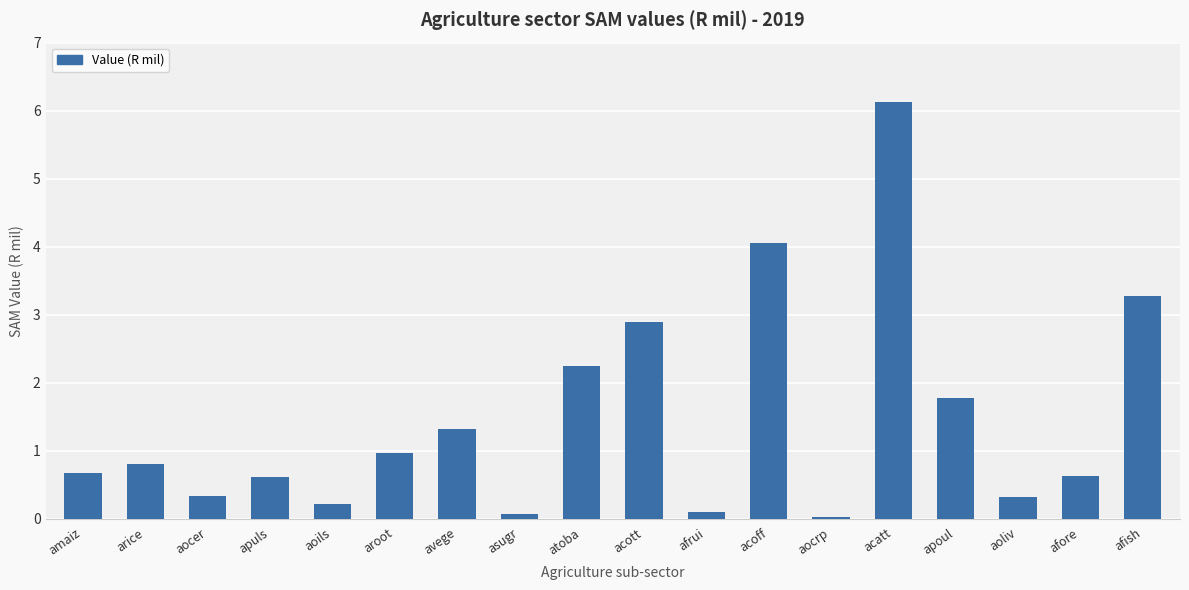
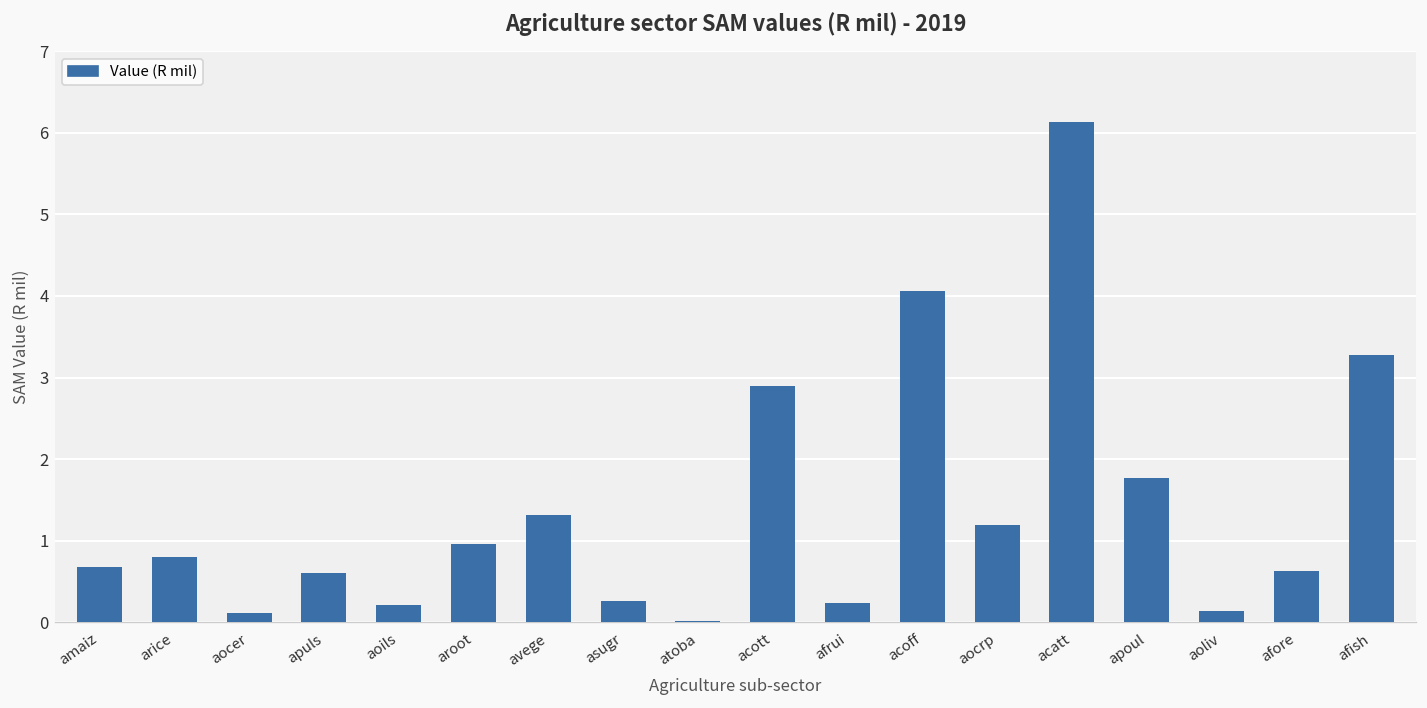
aocer: 0.3 -> 0.1
asugr: 0.1 -> 0.3
atoba: 2.2 -> 0.0
afrui: 0.1 -> 0.2
aocrp: 0.0 -> 1.2
aoliv: 0.3 -> 0.1
